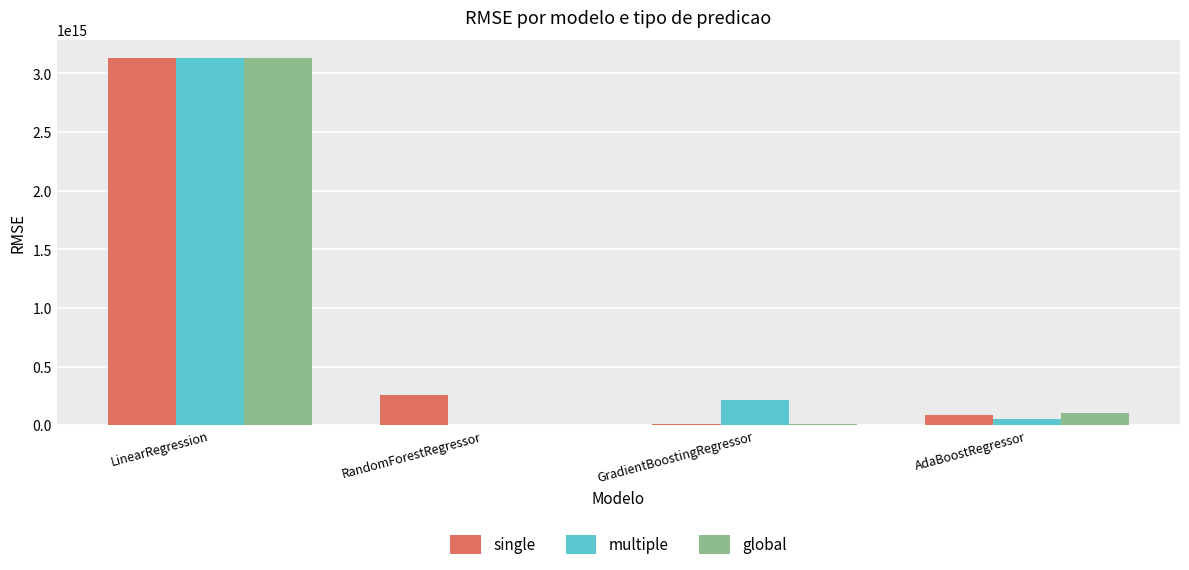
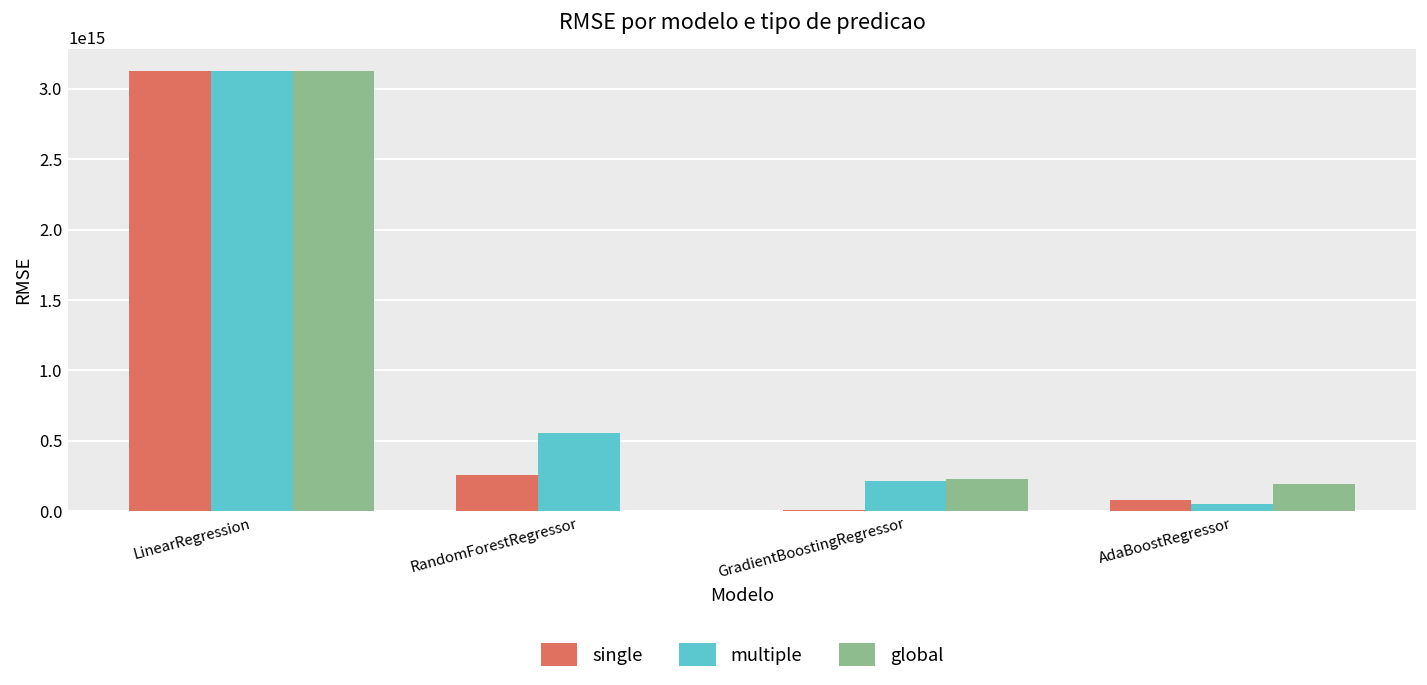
multiple, RandomForestRegressor: 0 -> 550000000000000
global, GradientBoostingRegressor: 10000000000000 -> 230000000000000
global, AdaBoostRegressor: 100000000000000 -> 200000000000000
